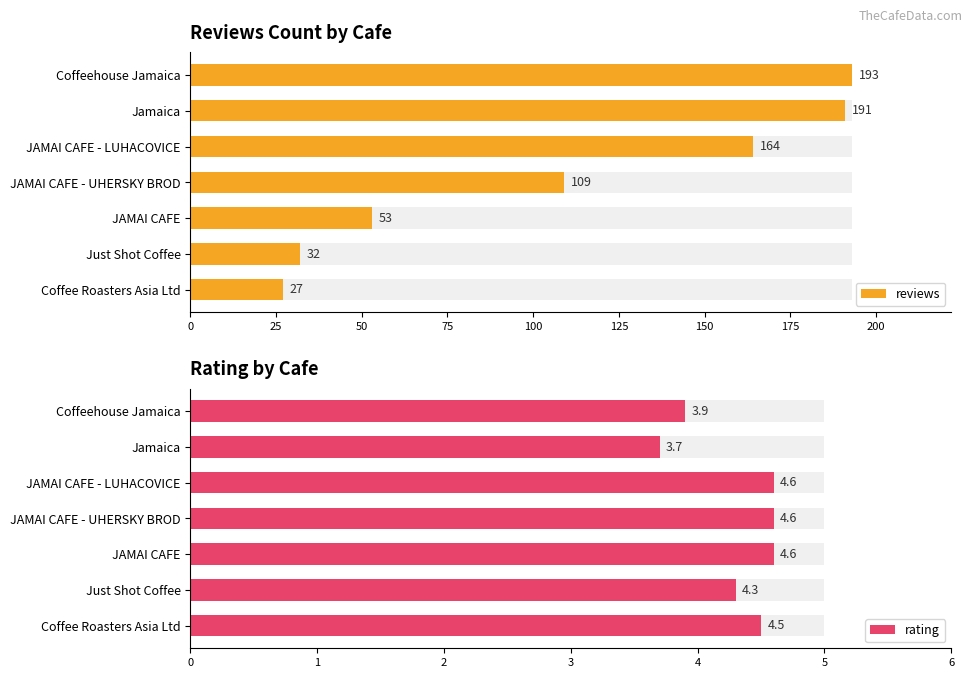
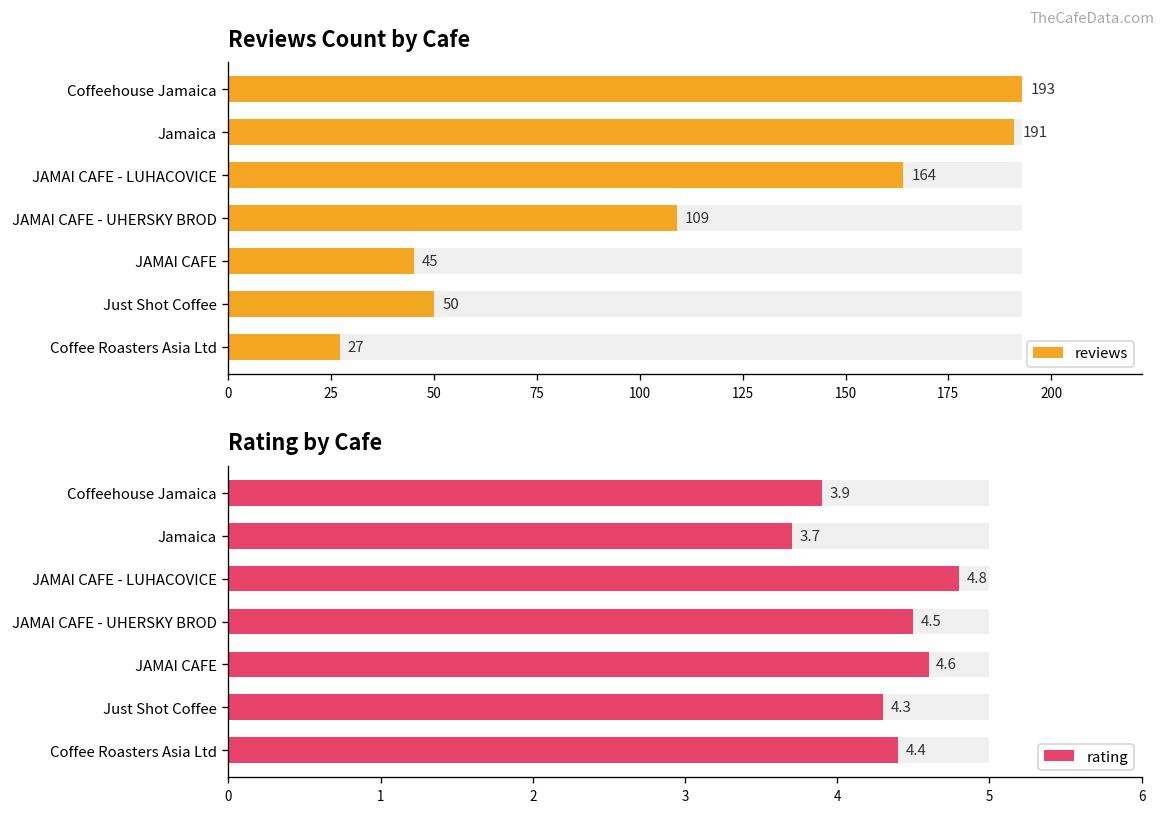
Reviews Count by Cafe, reviews, JAMAI CAFE: 53 -> 45
Reviews Count by Cafe, reviews, Just Shot Coffee: 32 -> 50
Rating by Cafe, rating, JAMAI CAFE - LUHACOVICE: 4.6 -> 4.8
Rating by Cafe, rating, JAMAI CAFE - UHERSKY BROD: 4.6 -> 4.5
Rating by Cafe, rating, Coffee Roasters Asia Ltd: 4.5 -> 4.4
